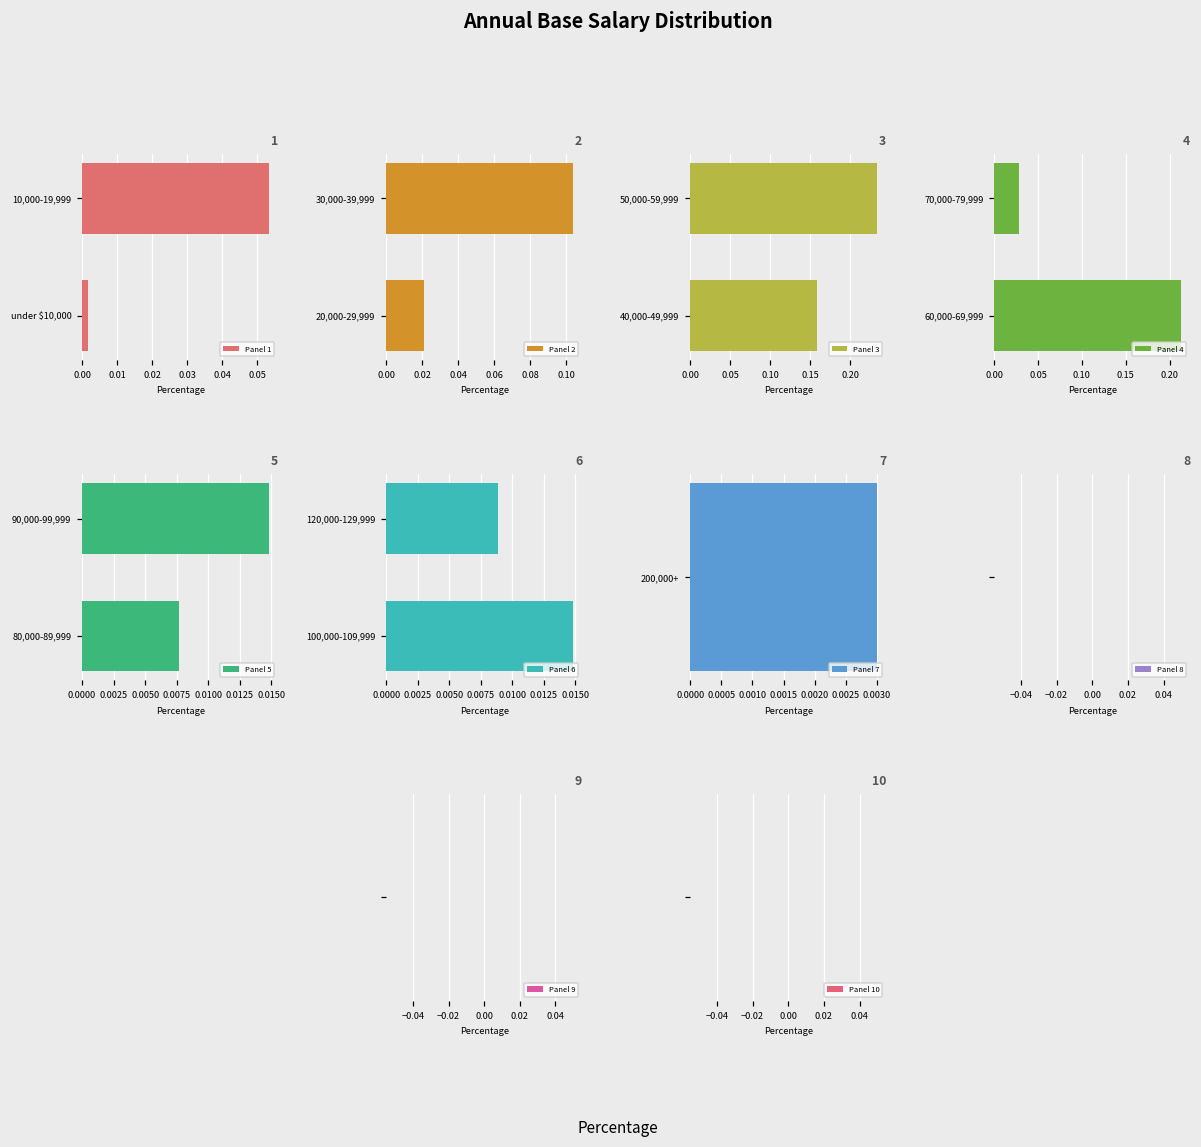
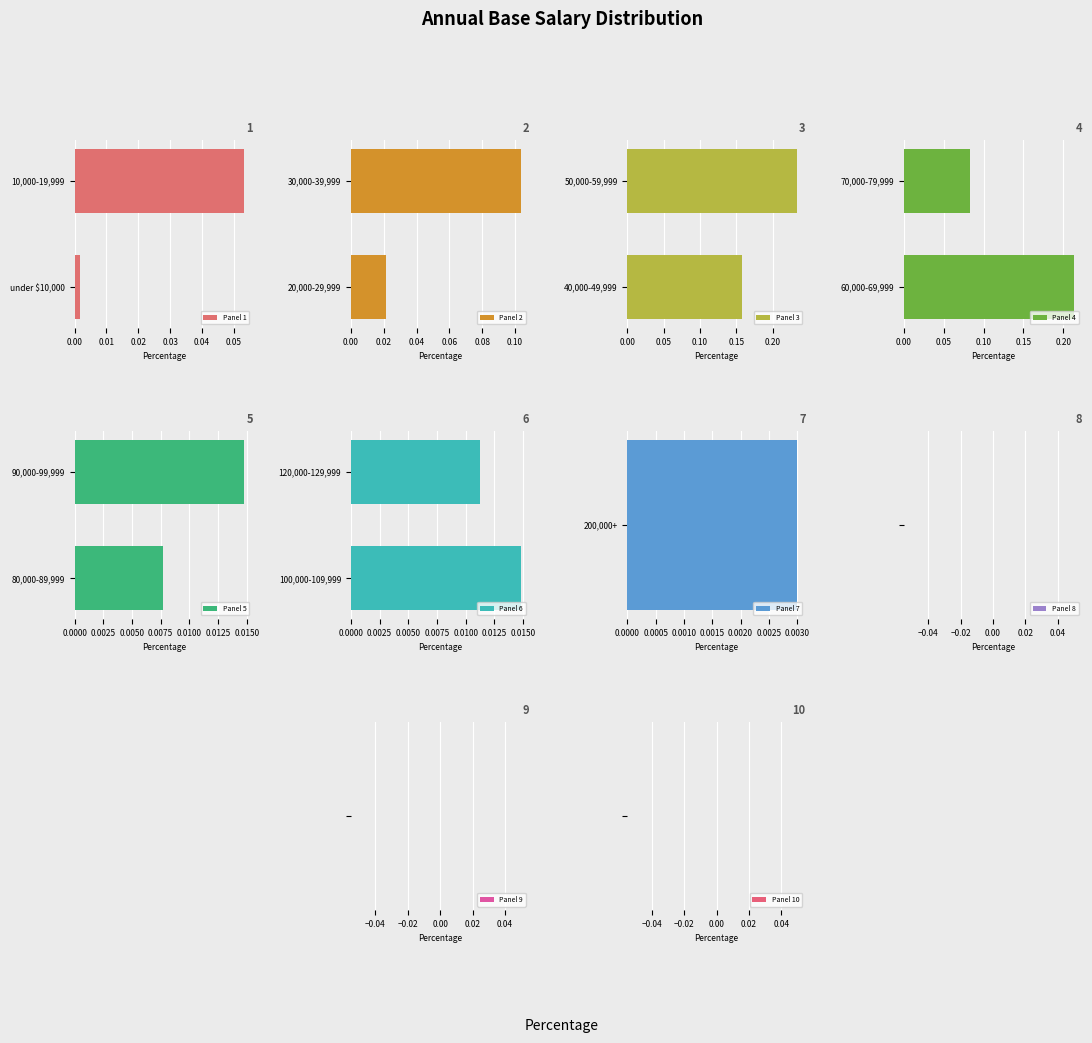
4, 70,000-79,999: 0.03 -> 0.08
6, 120,000-129,999: 0.0089 -> 0.0112
